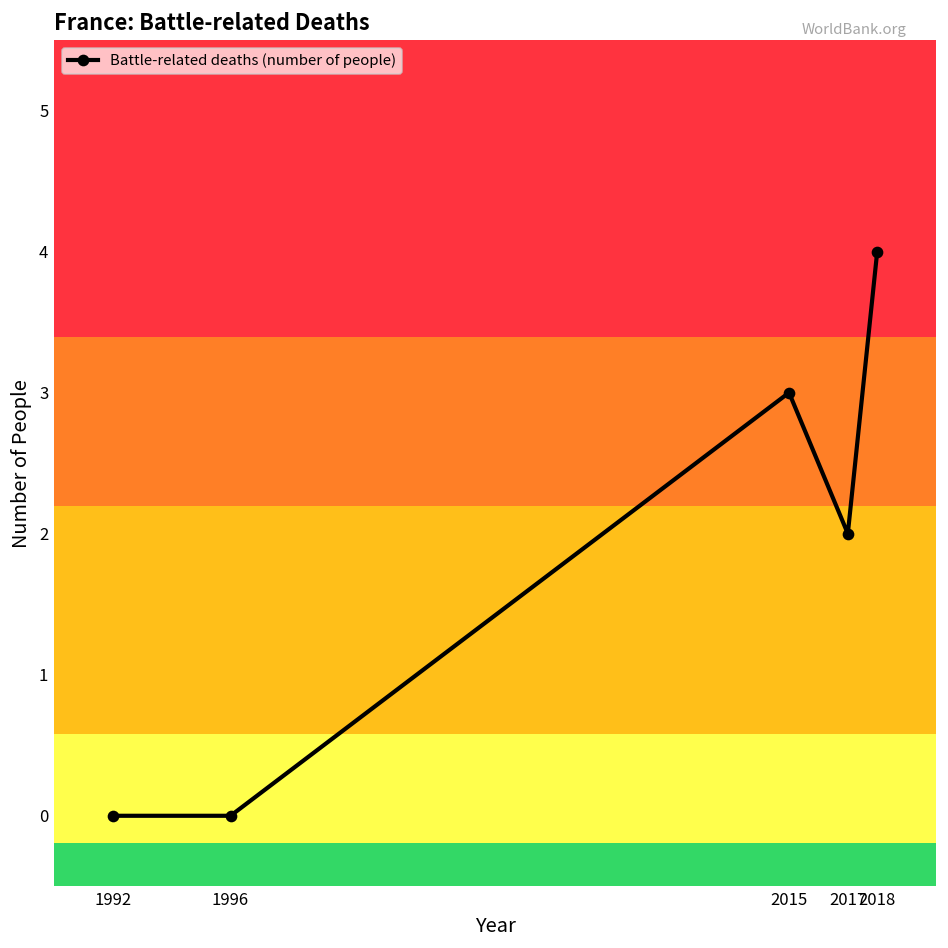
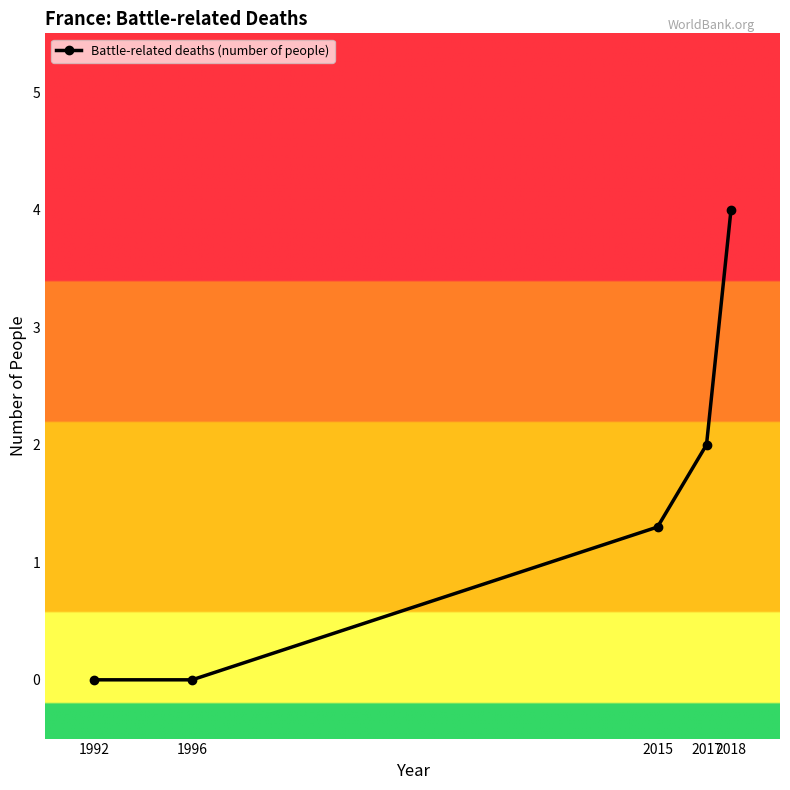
2015: 3.0 -> 1.3
